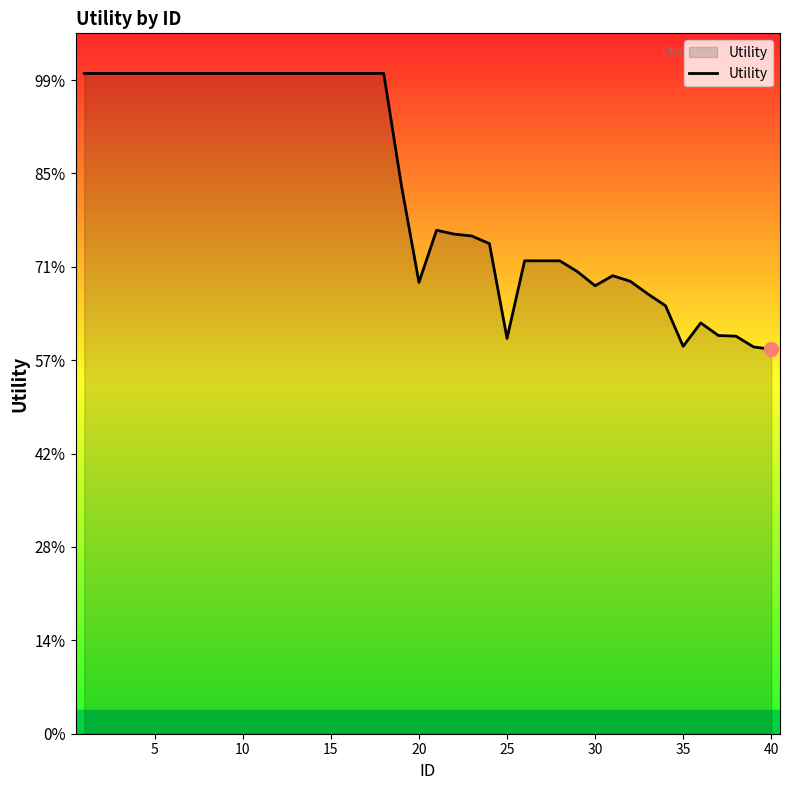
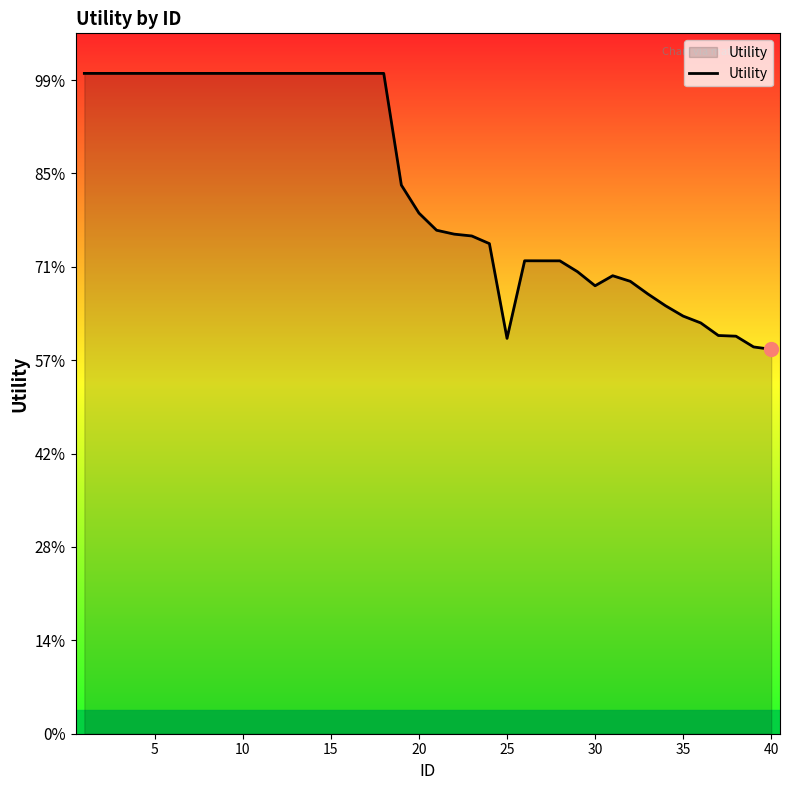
Utility, 20: 68% -> 79%
Utility, 35: 59% -> 63%
